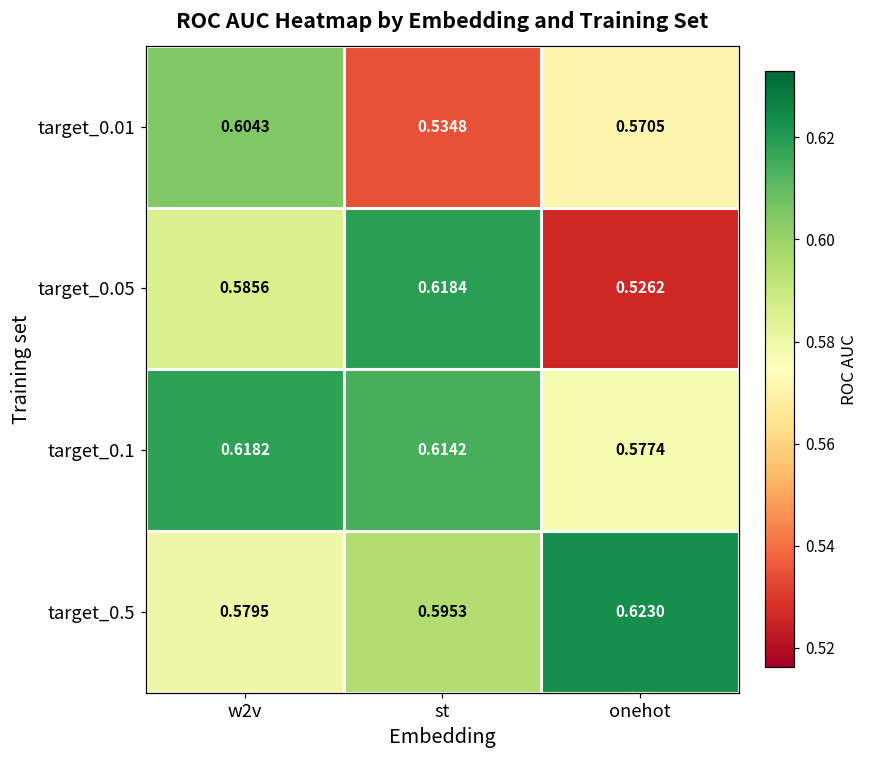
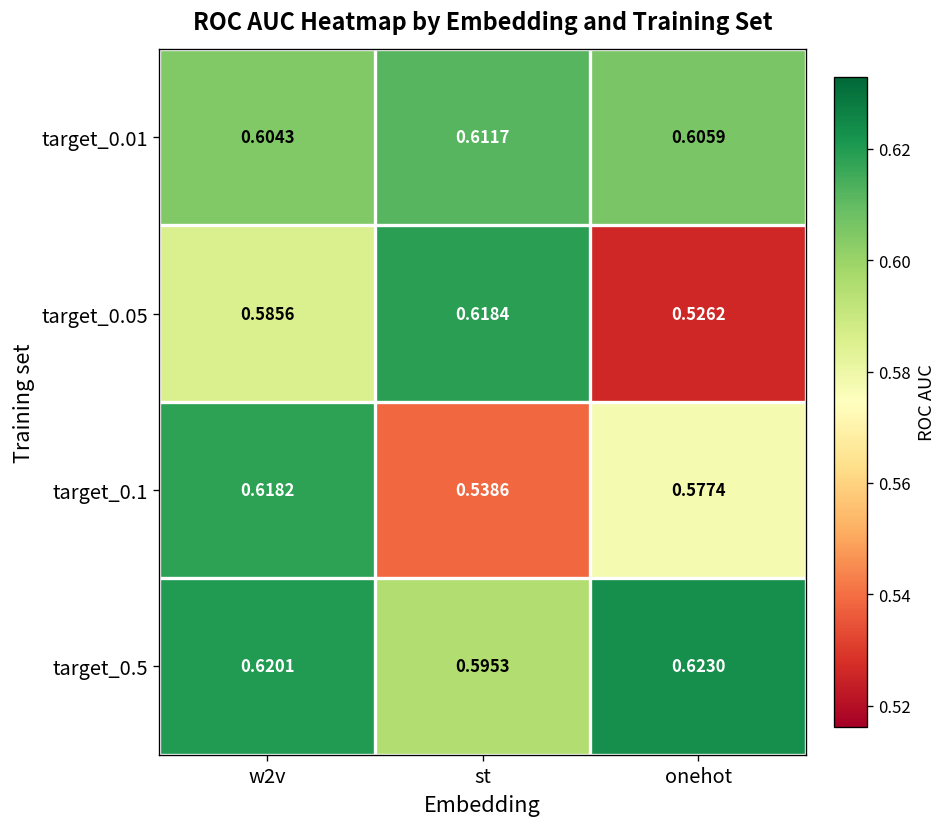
target_0.01, st: 0.5348 -> 0.6117
target_0.01, onehot: 0.5705 -> 0.6059
target_0.1, st: 0.6142 -> 0.5386
target_0.5, w2v: 0.5795 -> 0.6201
